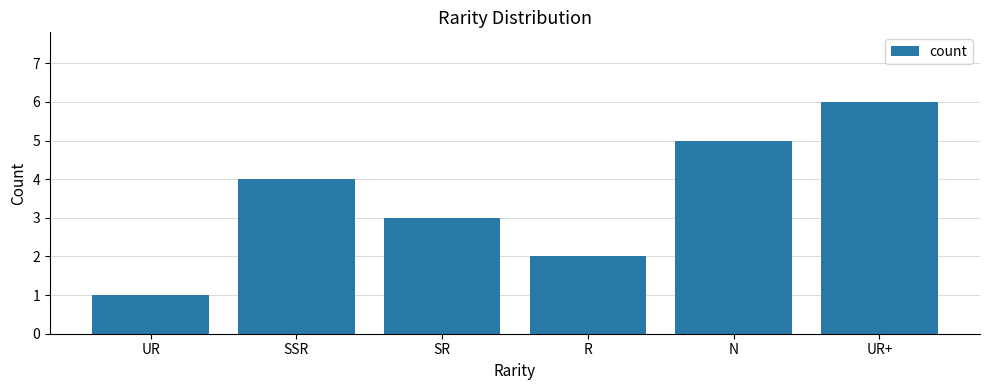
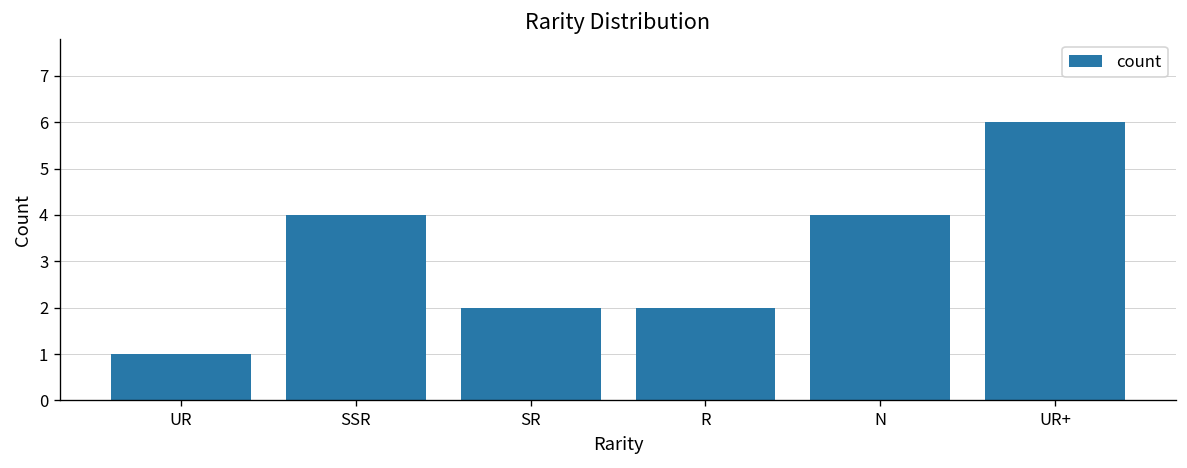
SR: 3 -> 2
N: 5 -> 4
